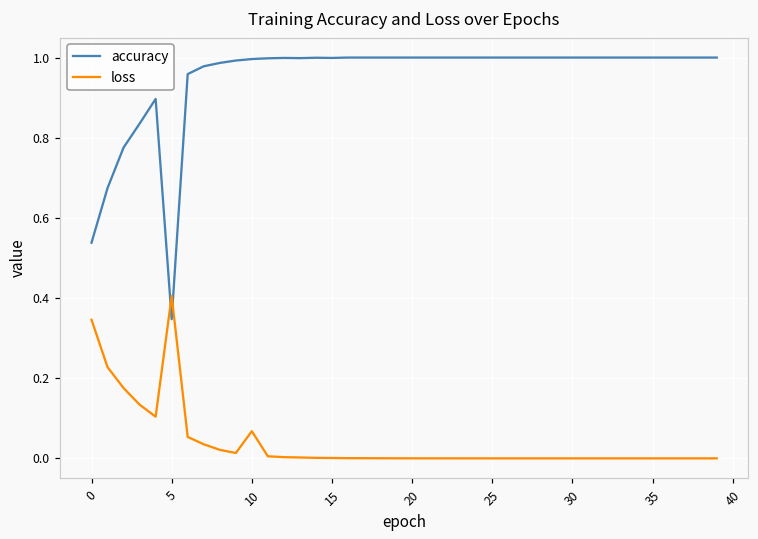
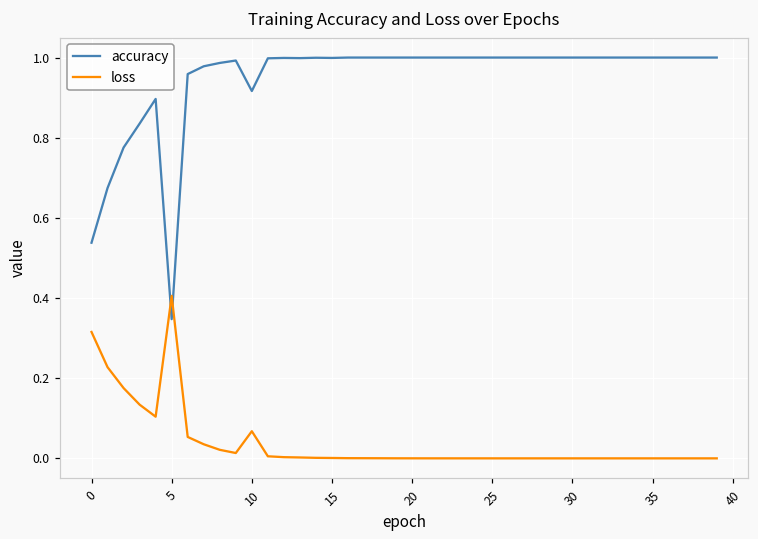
loss, 0: 0.35 -> 0.32
accuracy, 10: 1.00 -> 0.92
